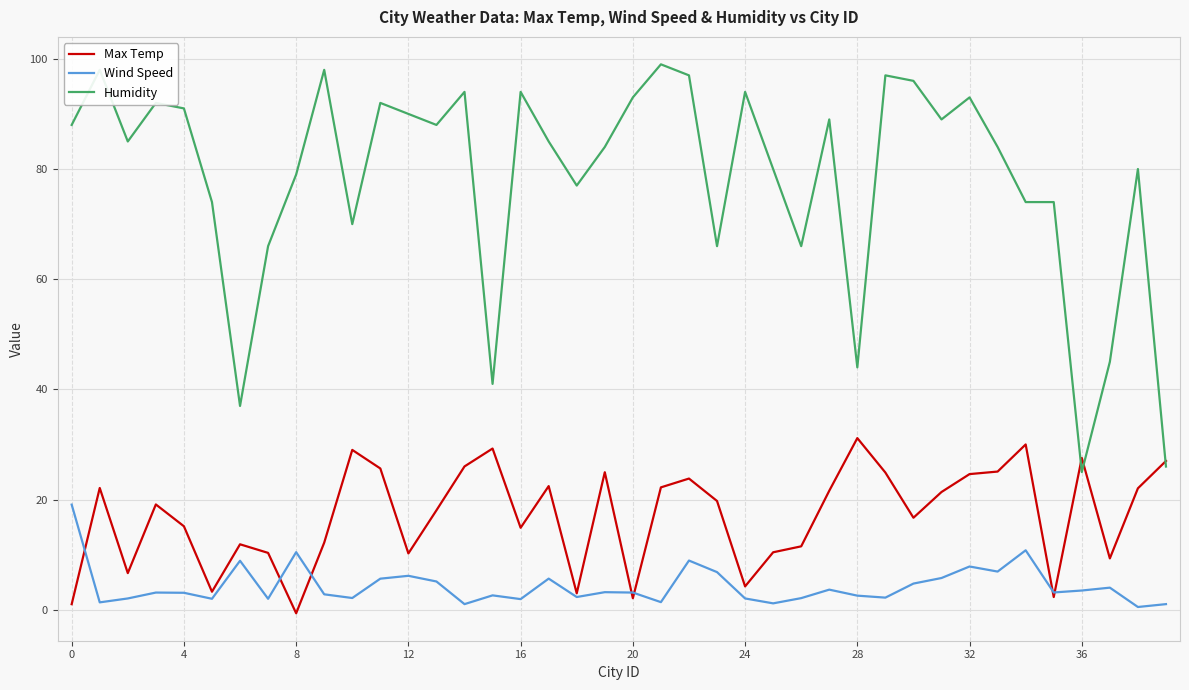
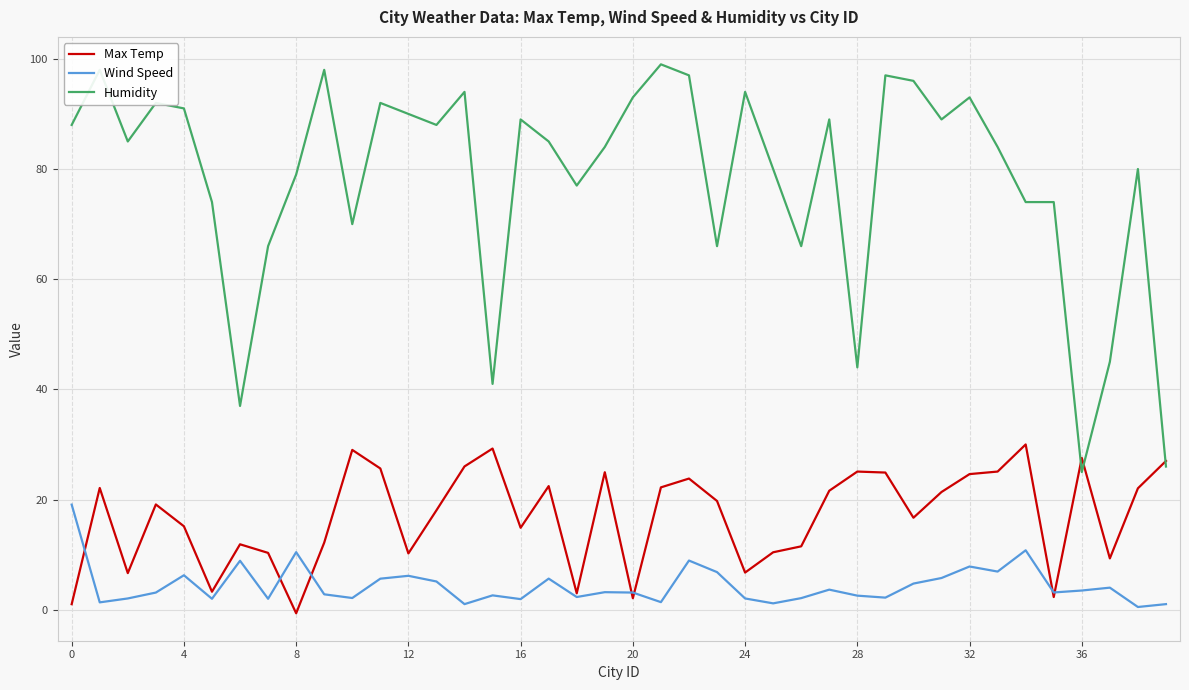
Wind Speed, 4: 3 -> 6
Humidity, 16: 94 -> 89
Max Temp, 24: 4 -> 7
Max Temp, 28: 31 -> 25
